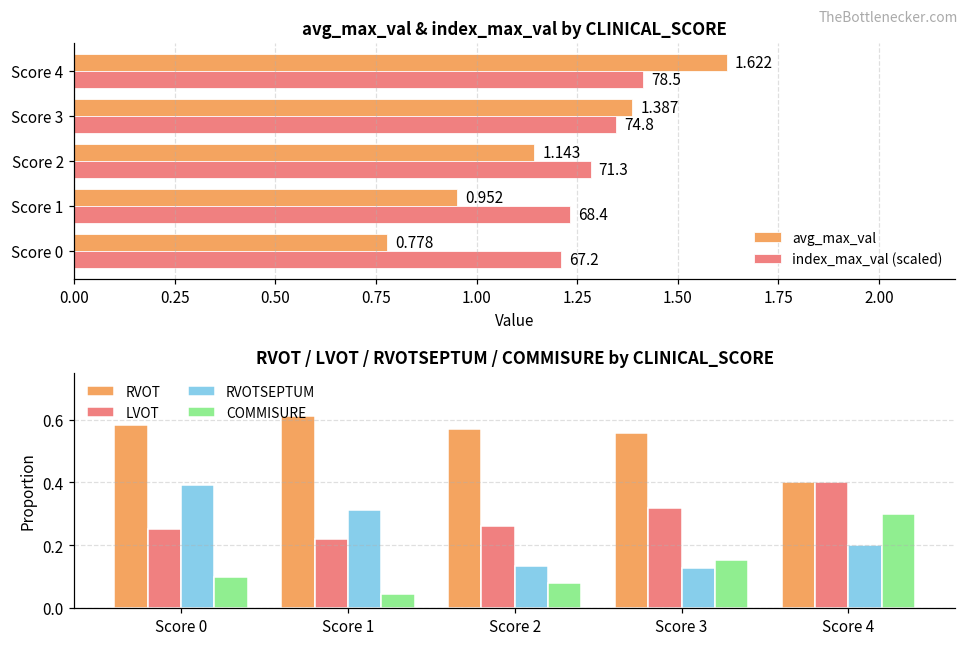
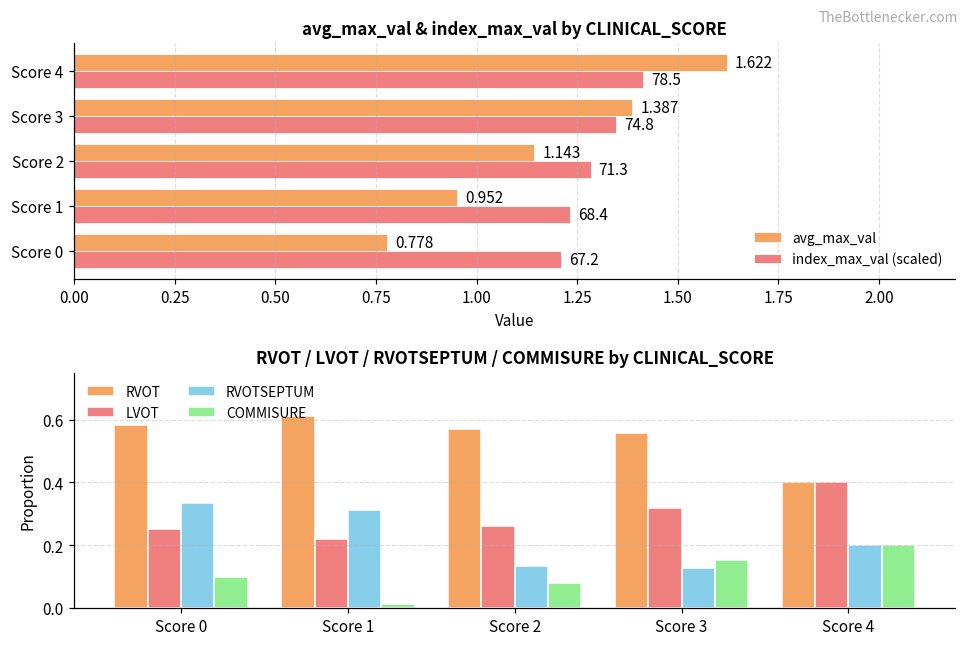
RVOT / LVOT / RVOTSEPTUM / COMMISURE by CLINICAL_SCORE, RVOTSEPTUM, Score 0: 0.39 -> 0.33
RVOT / LVOT / RVOTSEPTUM / COMMISURE by CLINICAL_SCORE, COMMISURE, Score 1: 0.04 -> 0.01
RVOT / LVOT / RVOTSEPTUM / COMMISURE by CLINICAL_SCORE, COMMISURE, Score 4: 0.3 -> 0.2
